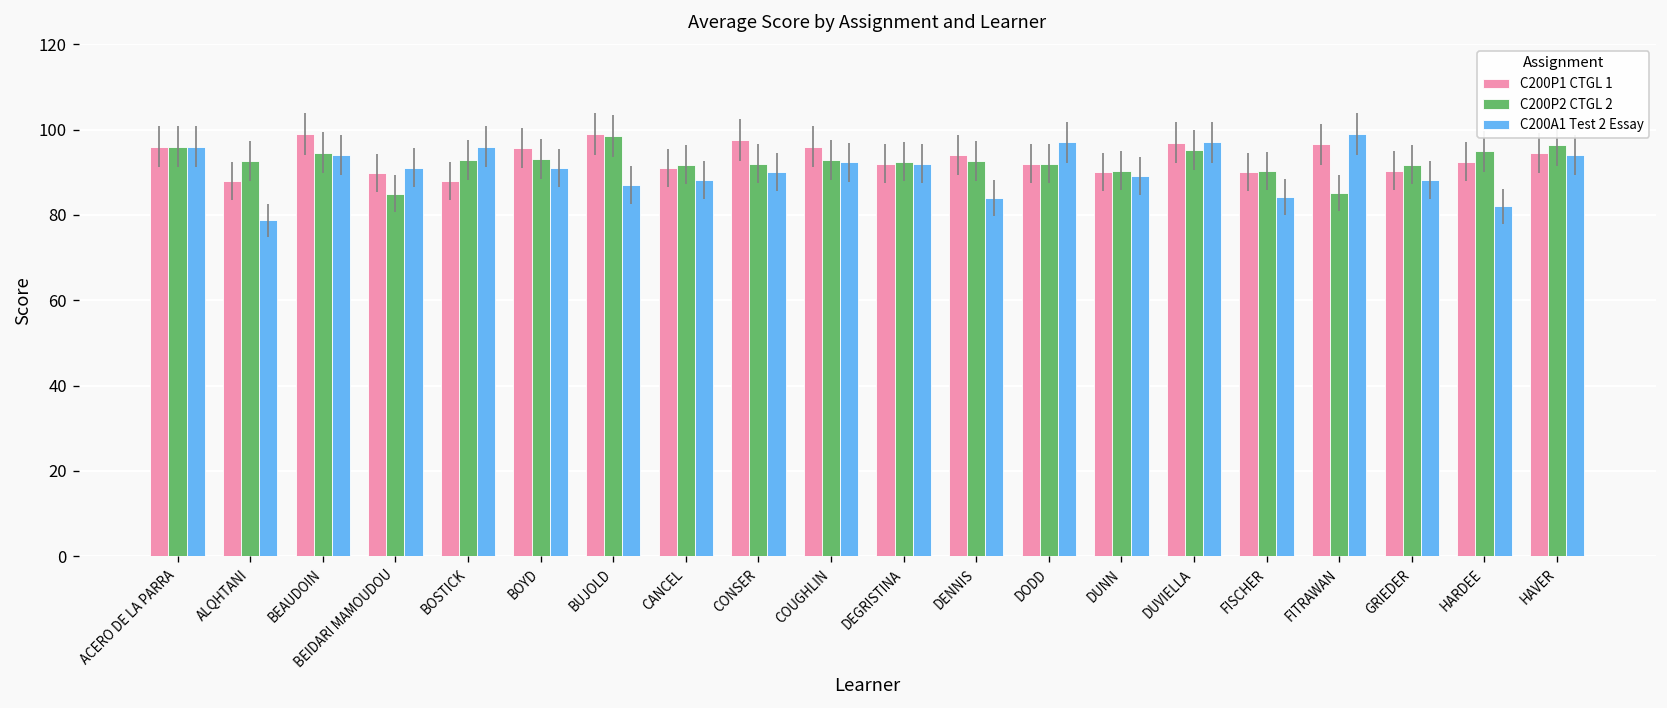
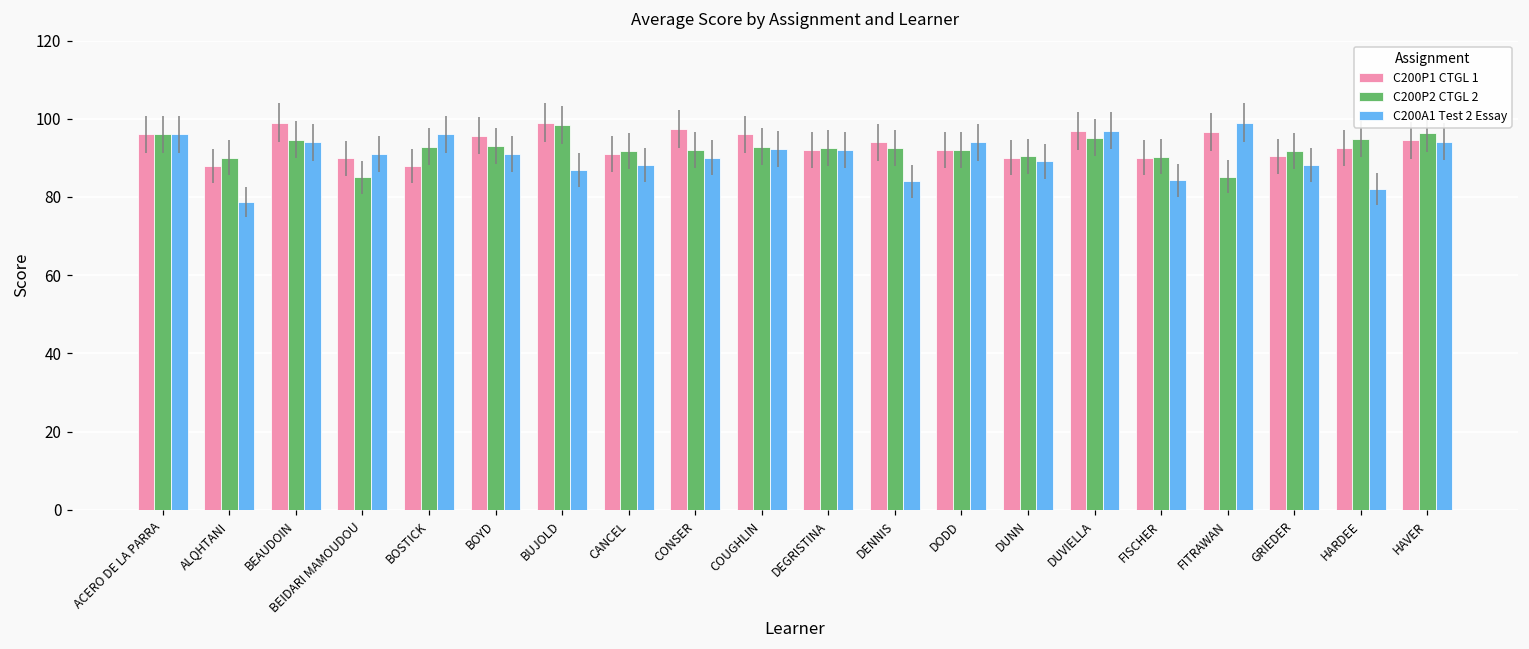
C200P2 CTGL 2, ALQHTANI: 93 -> 90
C200A1 Test 2 Essay, DODD: 97 -> 94
